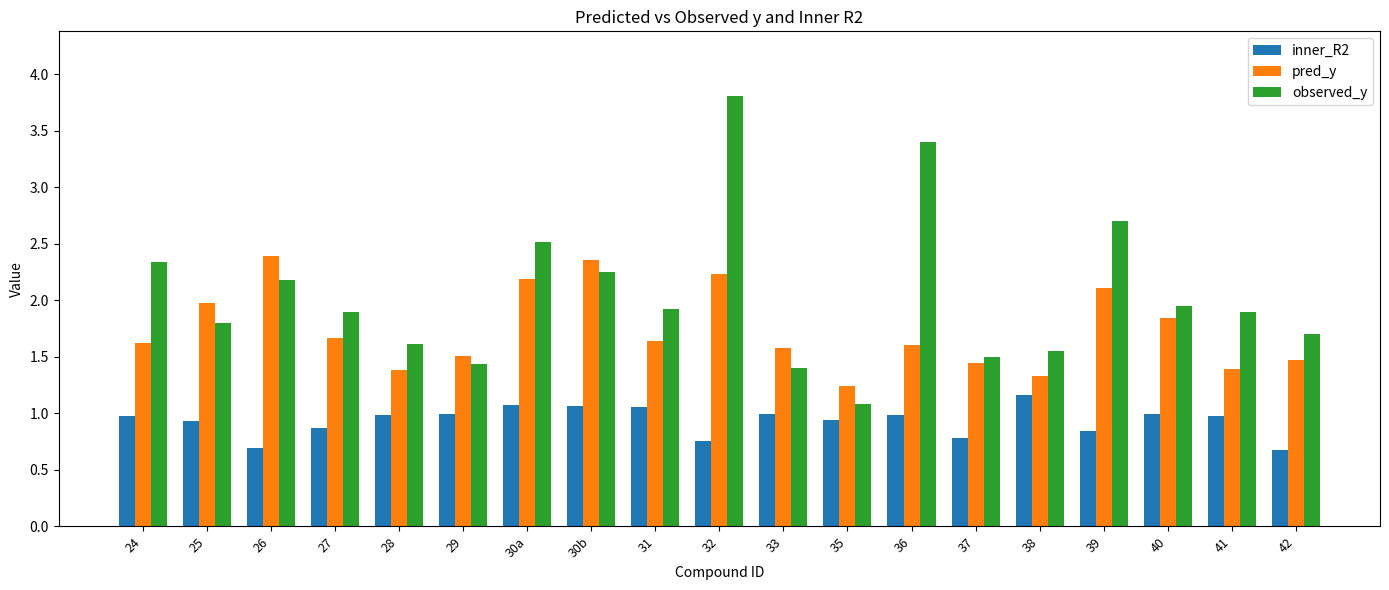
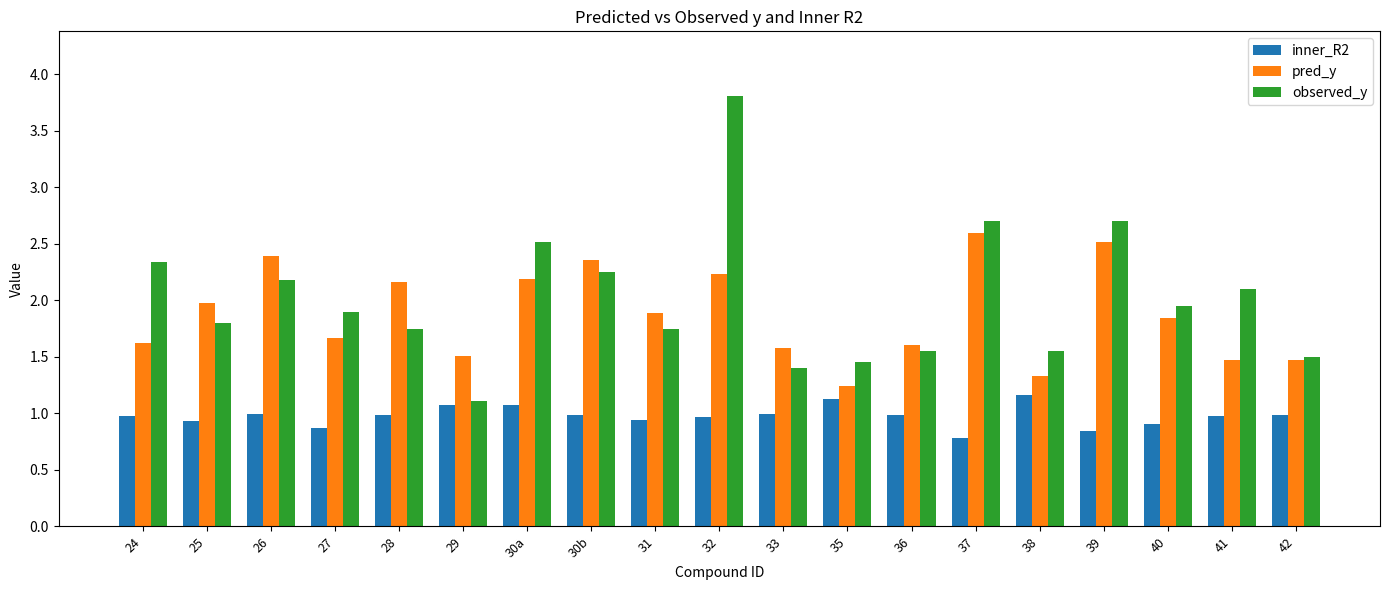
inner_R2, 26: 0.69 -> 0.99
pred_y, 28: 1.38 -> 2.16
observed_y, 28: 1.61 -> 1.75
inner_R2, 29: 0.99 -> 1.07
observed_y, 29: 1.44 -> 1.11
inner_R2, 30b: 1.06 -> 0.98
inner_R2, 31: 1.06 -> 0.94
pred_y, 31: 1.64 -> 1.89
observed_y, 31: 1.92 -> 1.75
inner_R2, 32: 0.75 -> 0.97
inner_R2, 35: 0.94 -> 1.12
observed_y, 35: 1.08 -> 1.45
observed_y, 36: 3.40 -> 1.55
pred_y, 37: 1.45 -> 2.60
observed_y, 37: 1.5 -> 2.7
pred_y, 39: 2.11 -> 2.52
inner_R2, 40: 0.99 -> 0.91
pred_y, 41: 1.39 -> 1.47
observed_y, 41: 1.9 -> 2.1
inner_R2, 42: 0.67 -> 0.99
observed_y, 42: 1.7 -> 1.5
